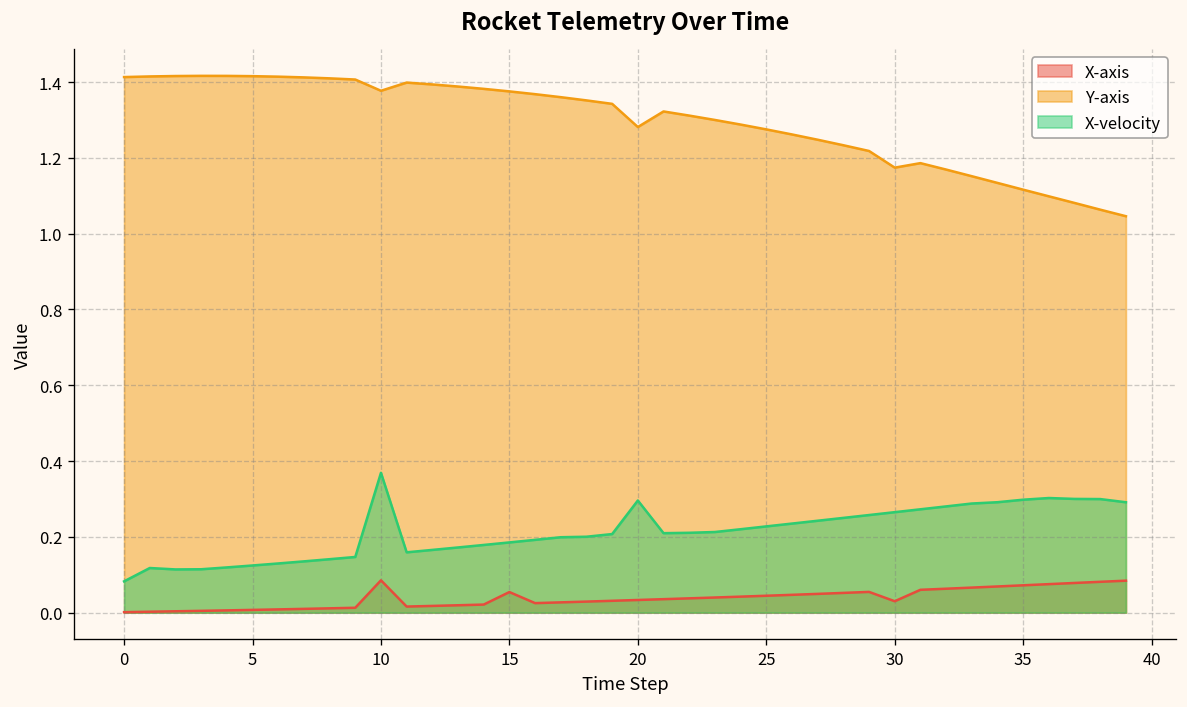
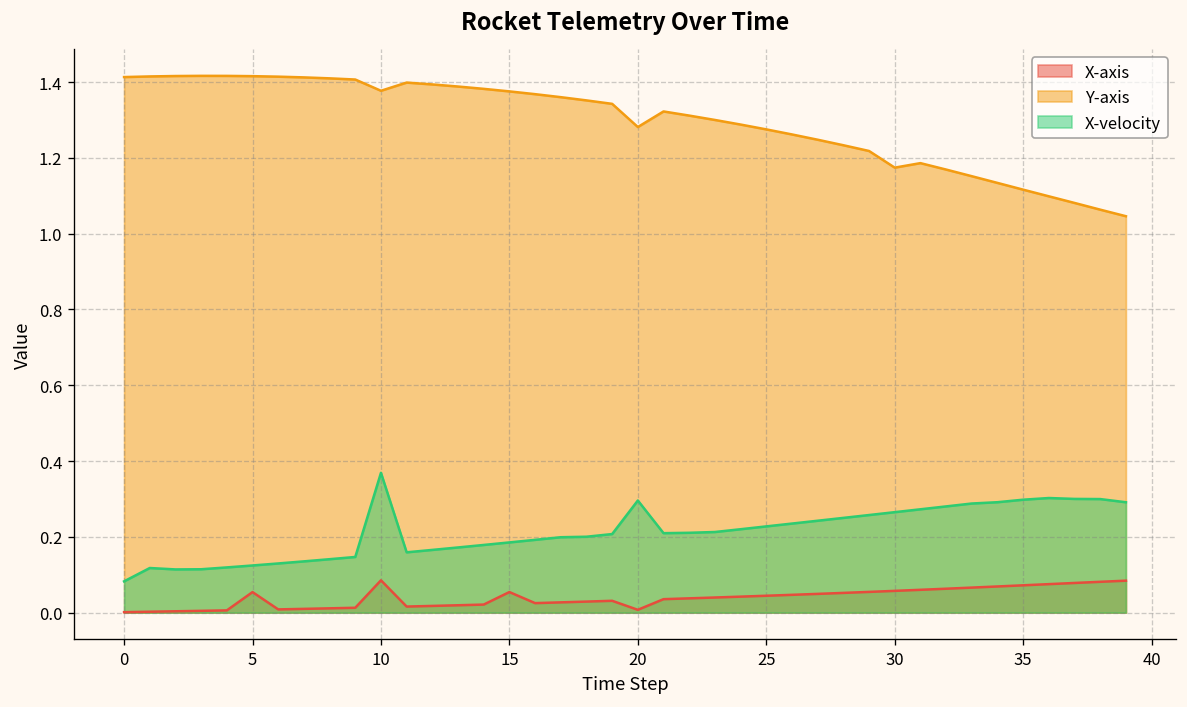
X-axis, 5: 0.01 -> 0.05
X-axis, 20: 0.03 -> 0.01
X-axis, 30: 0.03 -> 0.06
